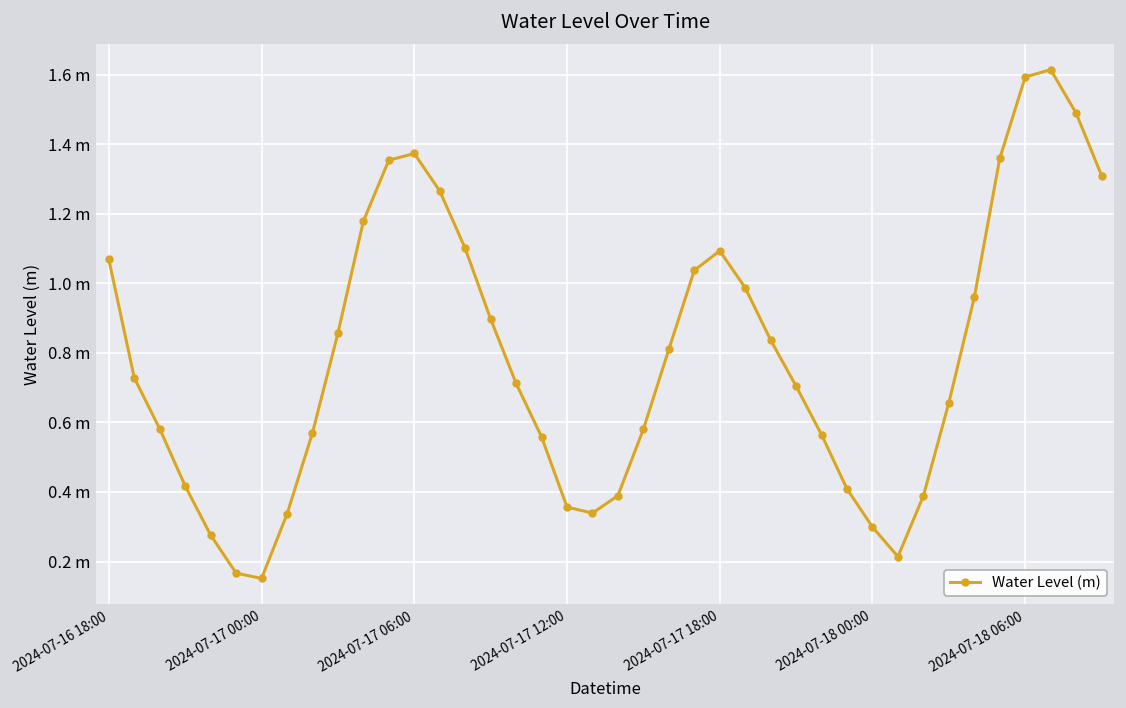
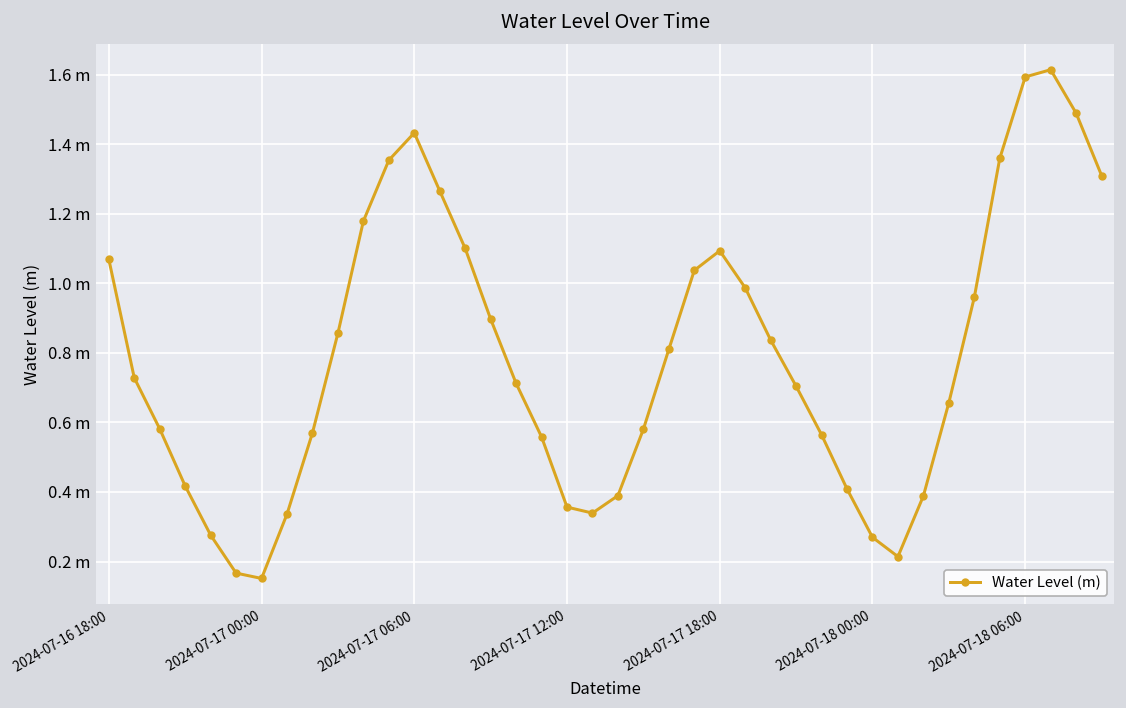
2024-07-17 06:00: 1.37 m -> 1.43 m
2024-07-18 00:00: 0.30 m -> 0.27 m
